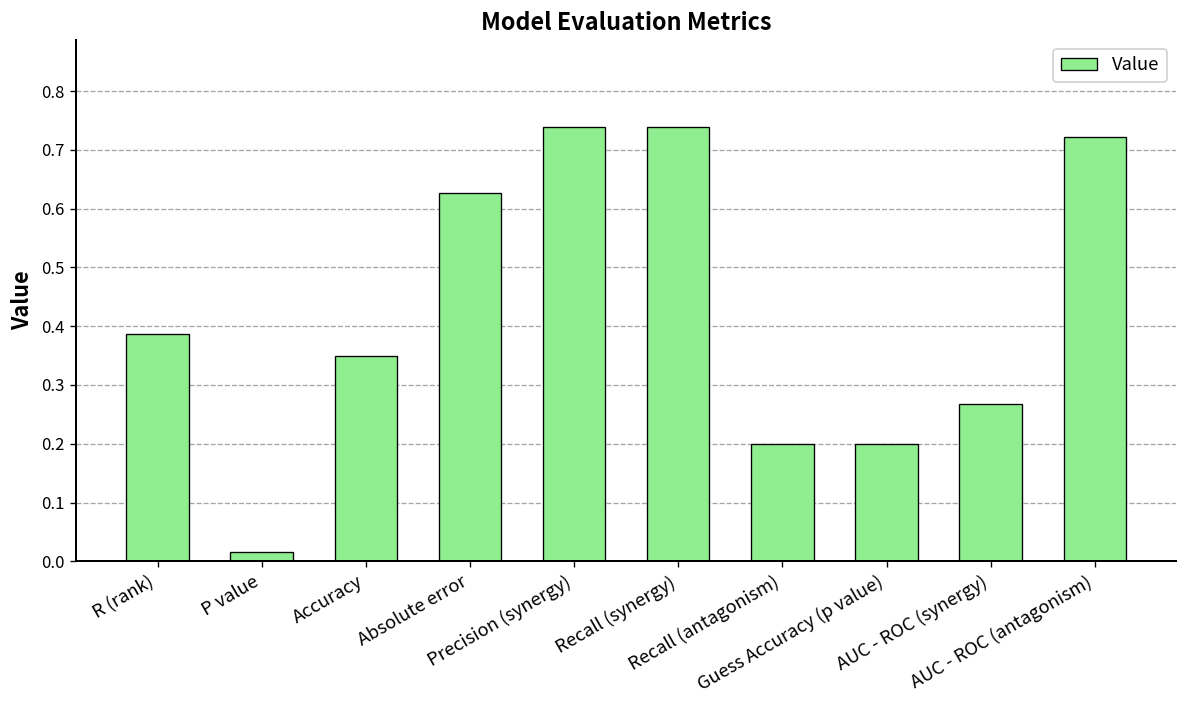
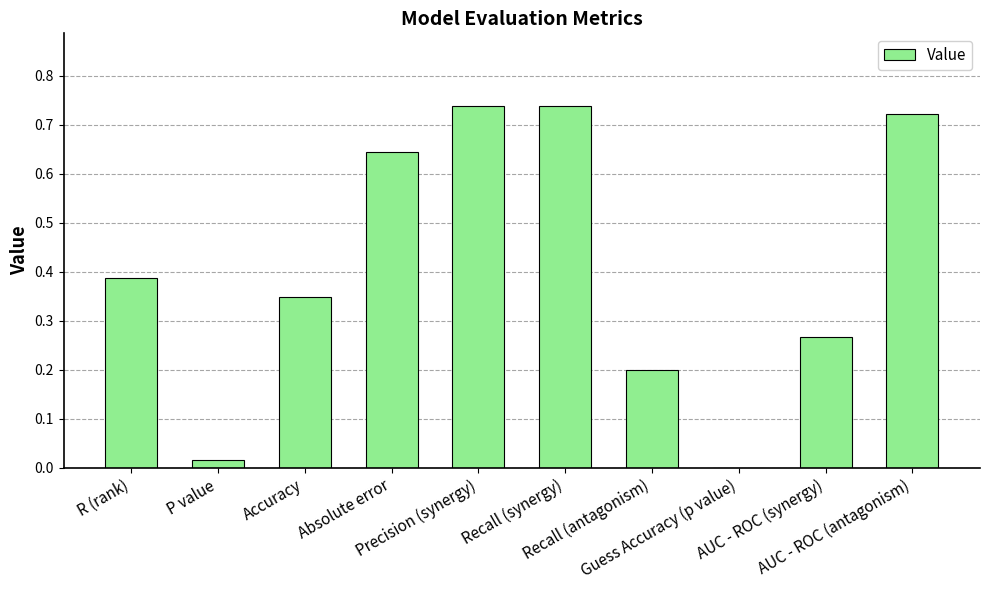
Absolute error: 0.63 -> 0.64
Guess Accuracy (p value): 0.2 -> 0.0
